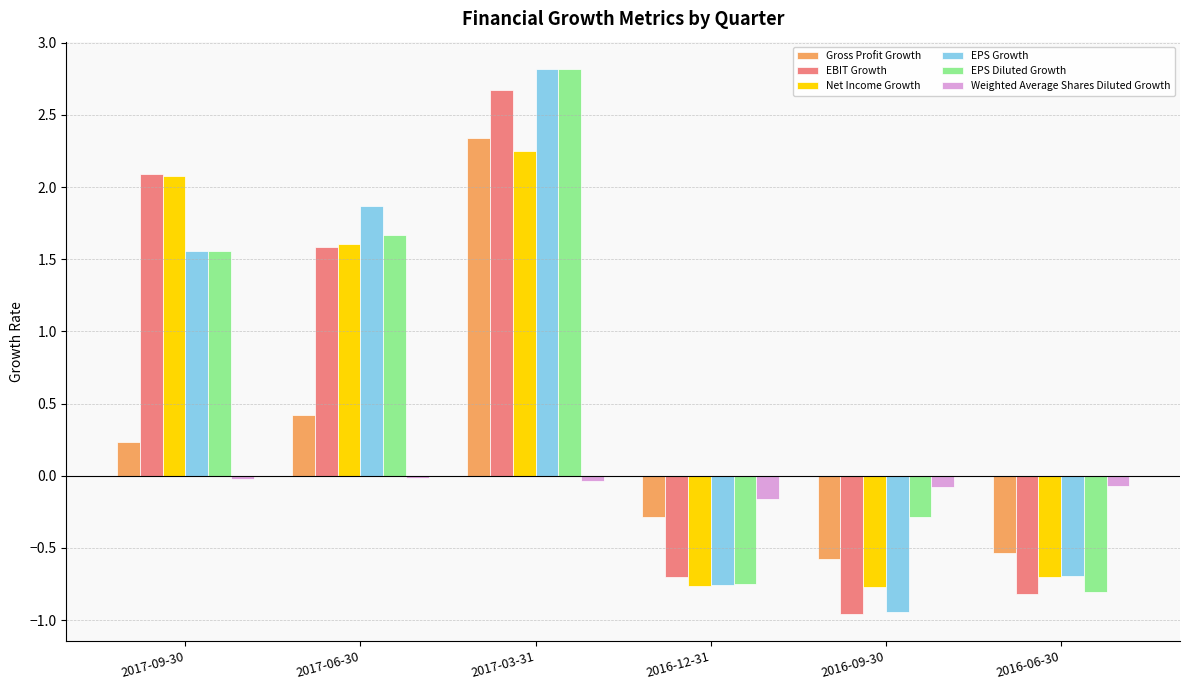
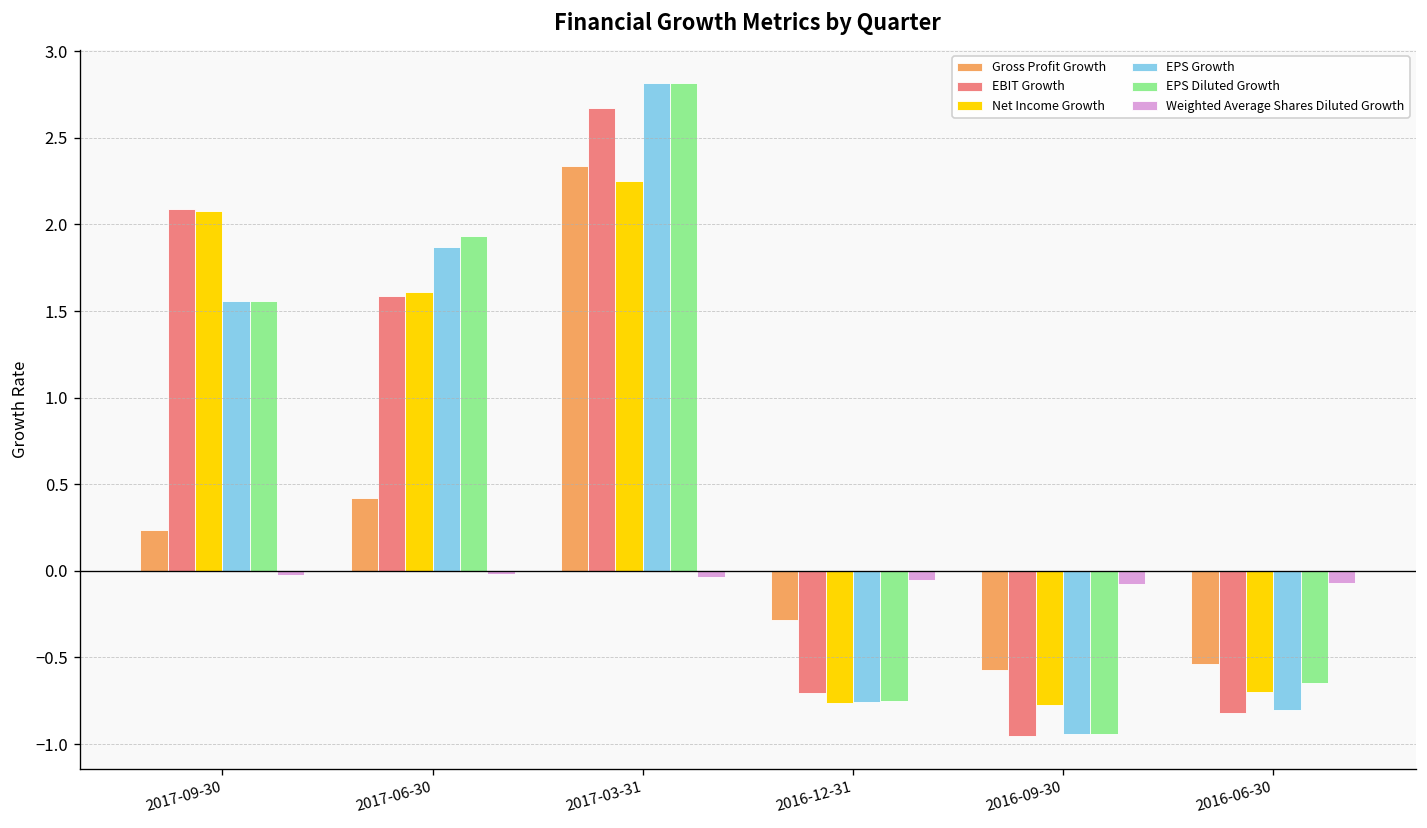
EPS Diluted Growth, 2017-06-30: 1.67 -> 1.94
Weighted Average Shares Diluted Growth, 2016-12-31: -0.16 -> -0.05
EPS Diluted Growth, 2016-09-30: -0.28 -> -0.94
EPS Growth, 2016-06-30: -0.69 -> -0.80
EPS Diluted Growth, 2016-06-30: -0.80 -> -0.65
